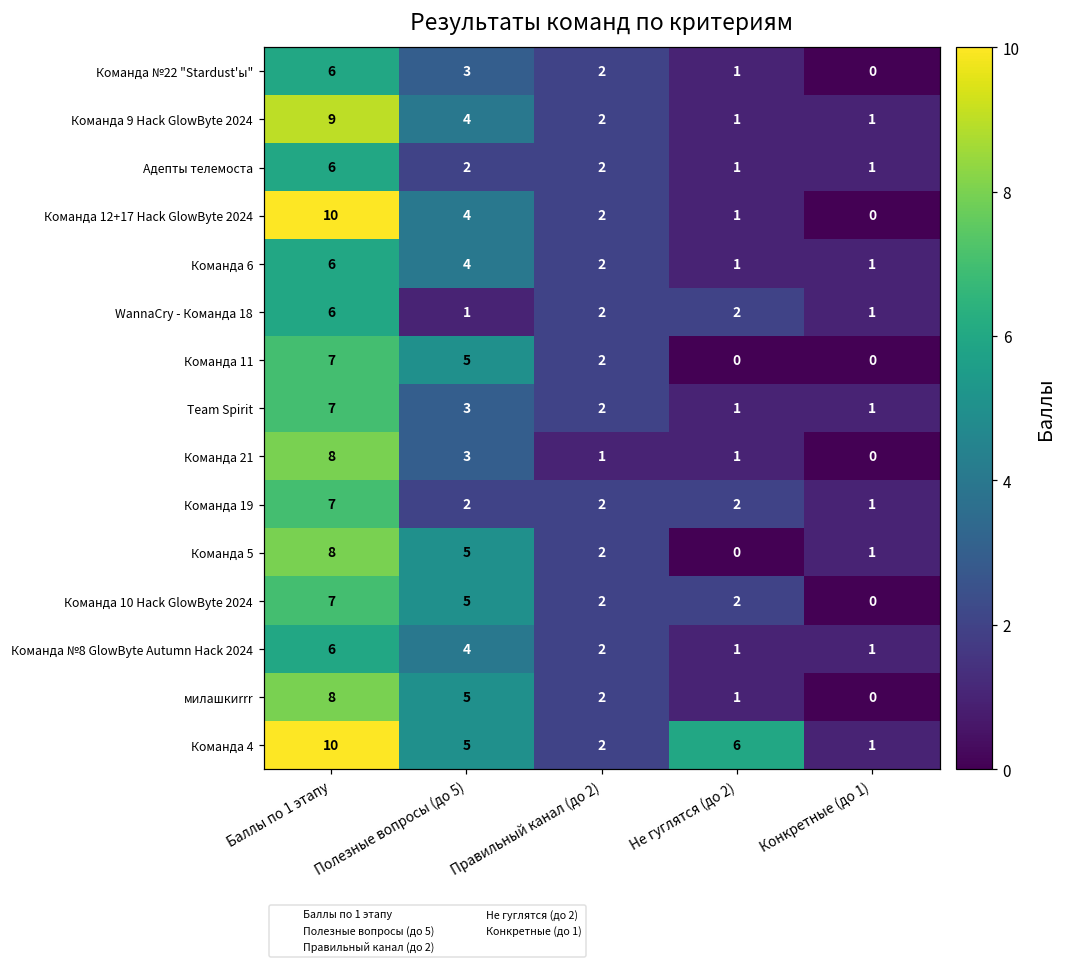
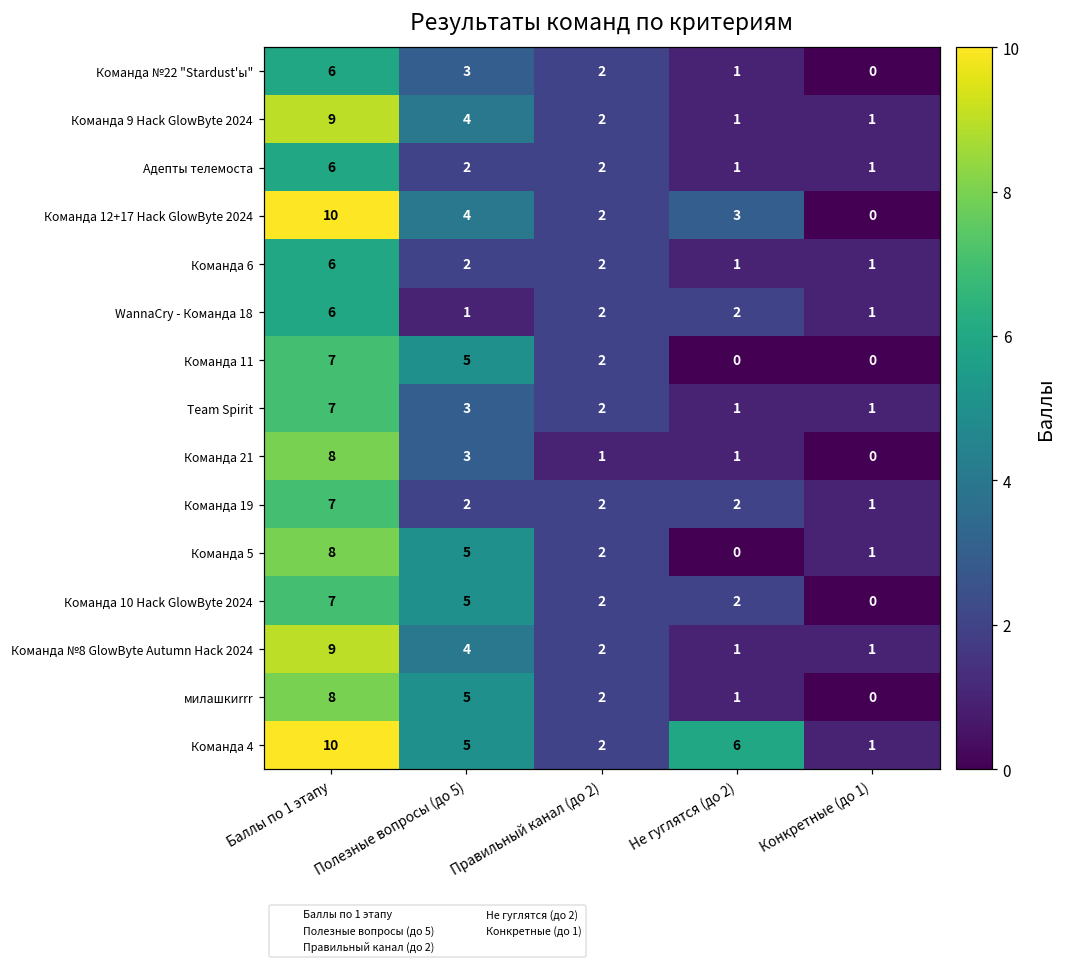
Команда 12+17 Hack GlowByte 2024, Не гуглятся (до 2): 1 -> 3
Команда 6, Полезные вопросы (до 5): 4 -> 2
Команда №8 GlowByte Autumn Hack 2024, Баллы по 1 этапу: 6 -> 9
